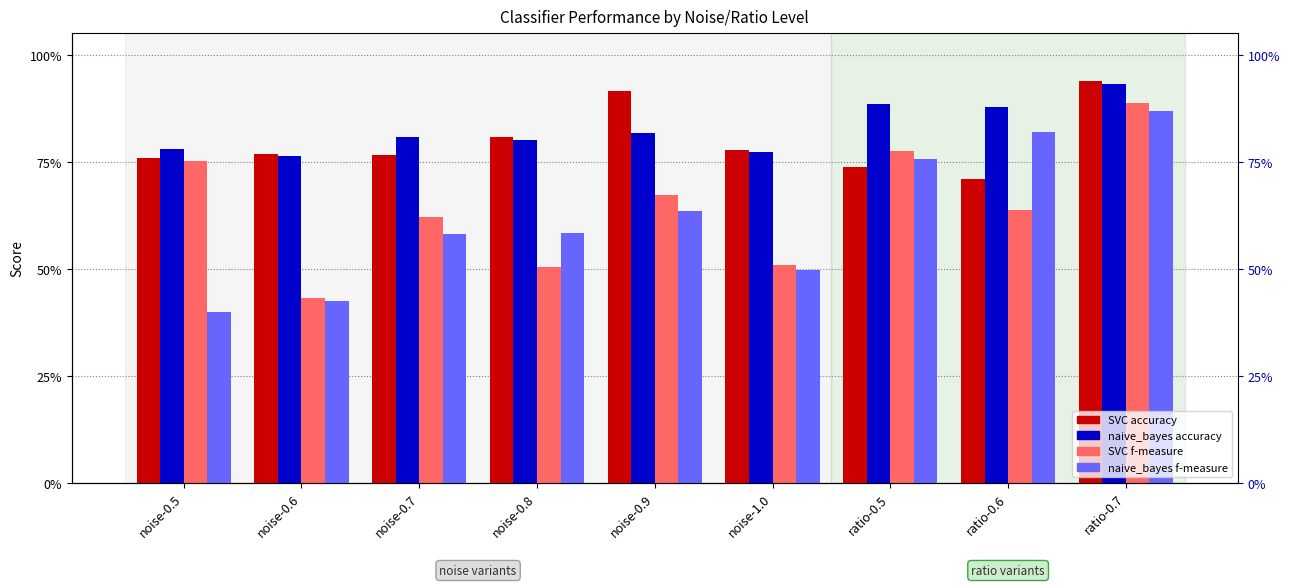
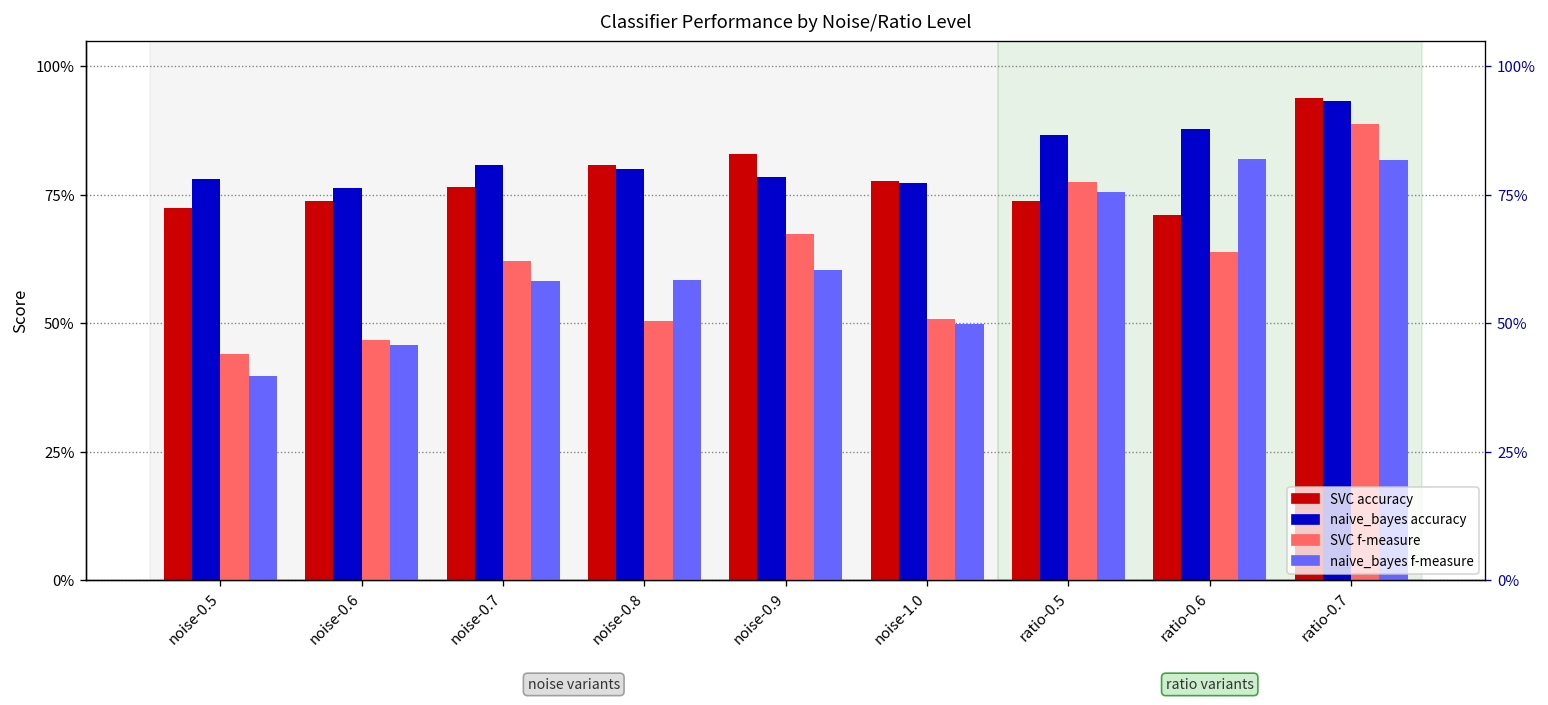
SVC accuracy, noise-0.5: 76% -> 72%
SVC f-measure, noise-0.5: 75% -> 44%
SVC accuracy, noise-0.6: 77% -> 74%
SVC f-measure, noise-0.6: 43% -> 47%
naive_bayes f-measure, noise-0.6: 43% -> 46%
SVC accuracy, noise-0.9: 91% -> 83%
naive_bayes accuracy, noise-0.9: 82% -> 78%
naive_bayes f-measure, noise-0.9: 64% -> 60%
naive_bayes accuracy, ratio-0.5: 89% -> 87%
naive_bayes f-measure, ratio-0.7: 87% -> 82%
